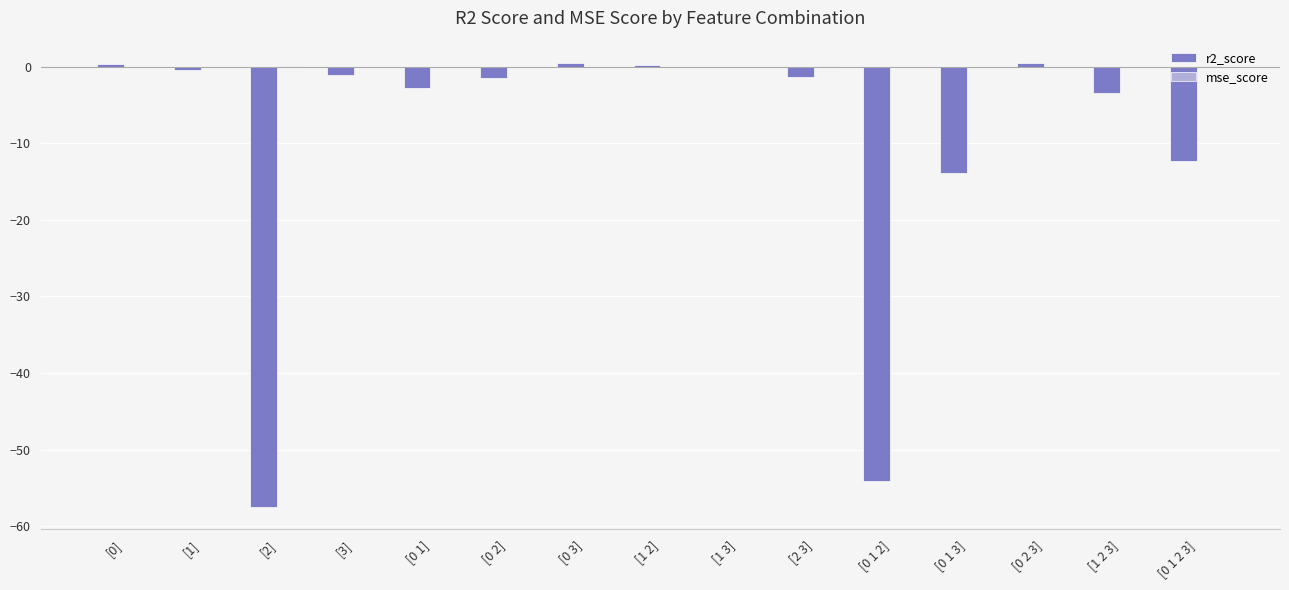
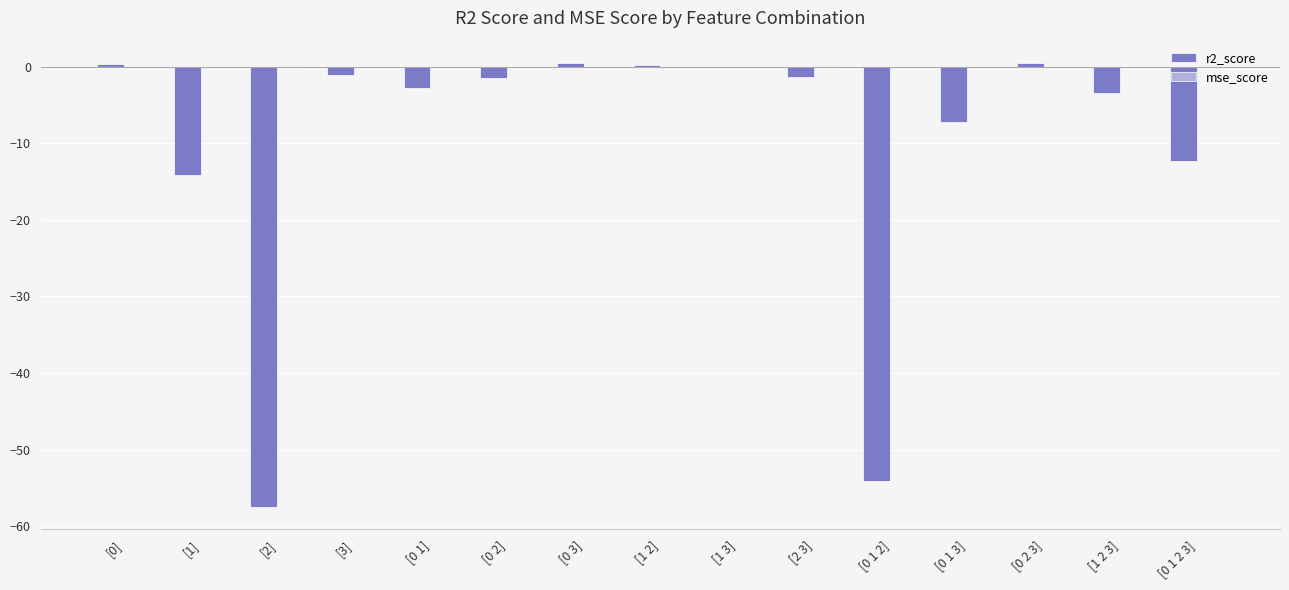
r2_score, [1]: 0 -> -14
r2_score, [0 1 3]: -14 -> -7
